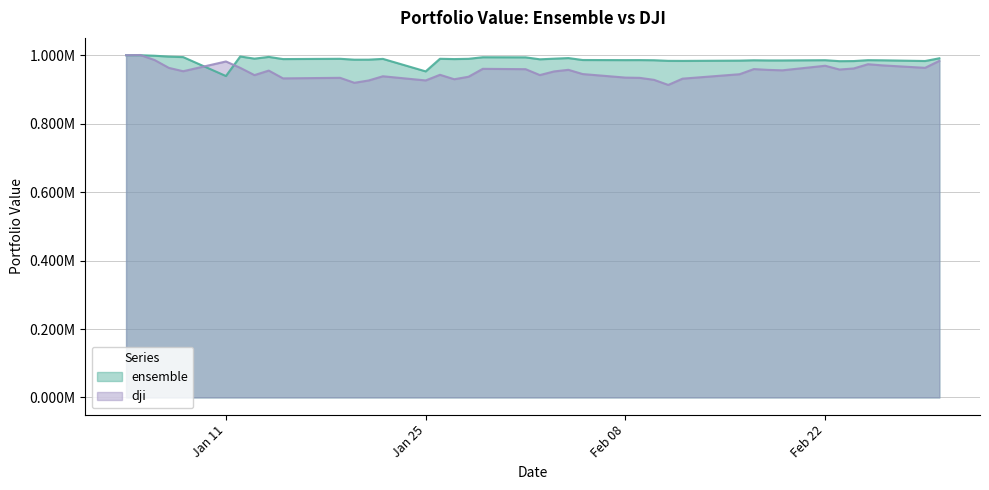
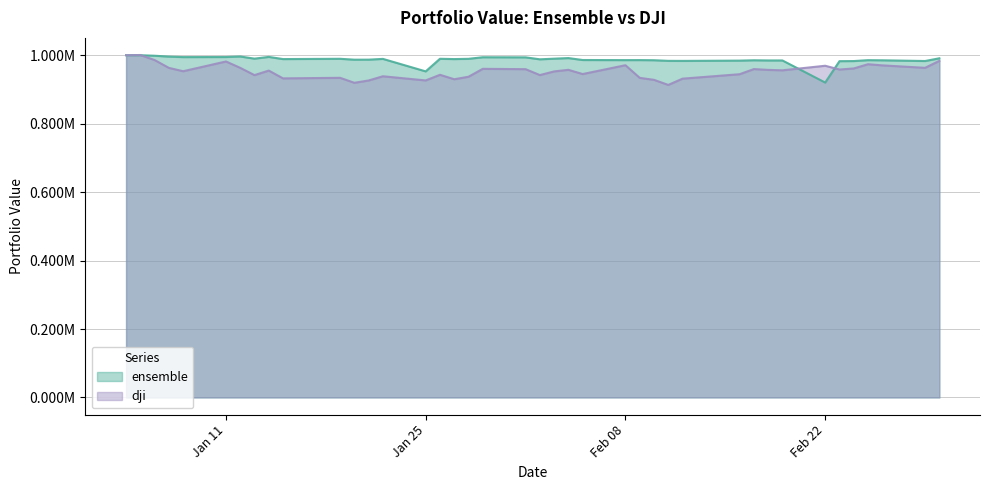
ensemble, Jan 11: 940000 -> 990000
dji, Feb 08: 930000 -> 970000
ensemble, Feb 22: 990000 -> 920000
